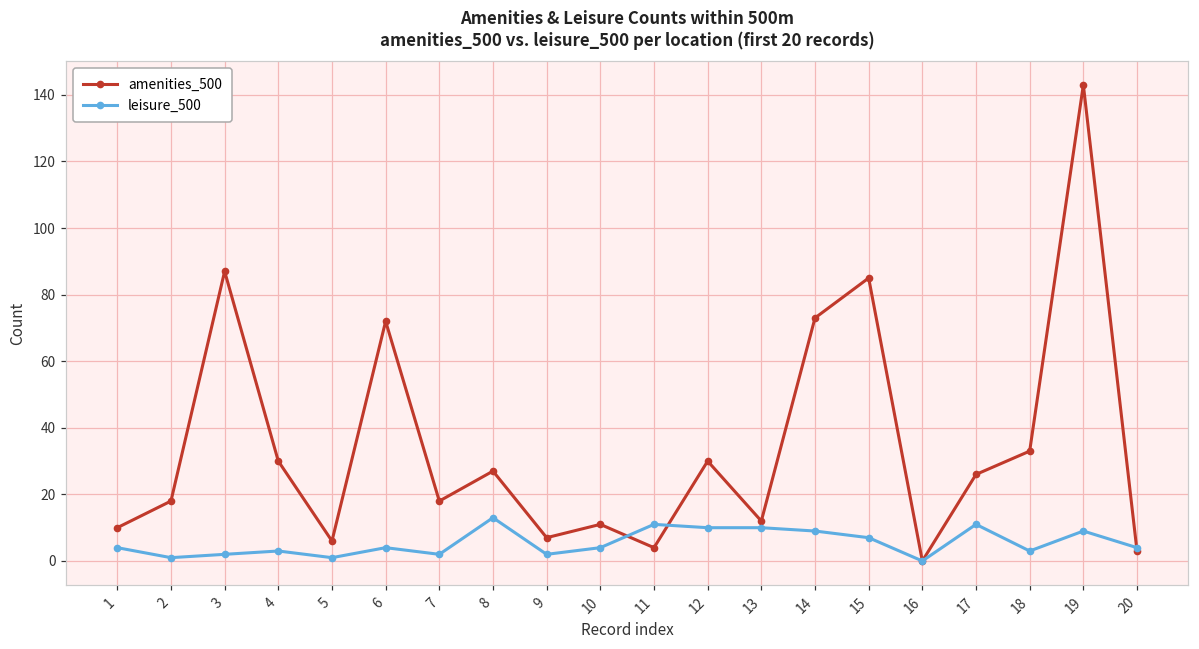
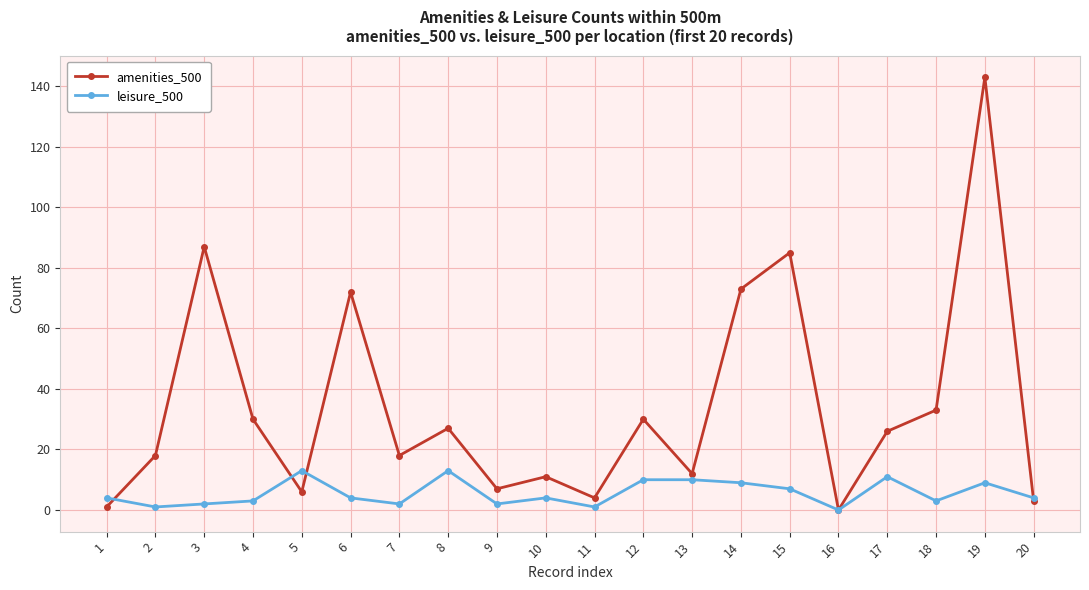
amenities_500, 1: 10 -> 1
leisure_500, 5: 1 -> 13
leisure_500, 11: 11 -> 1
